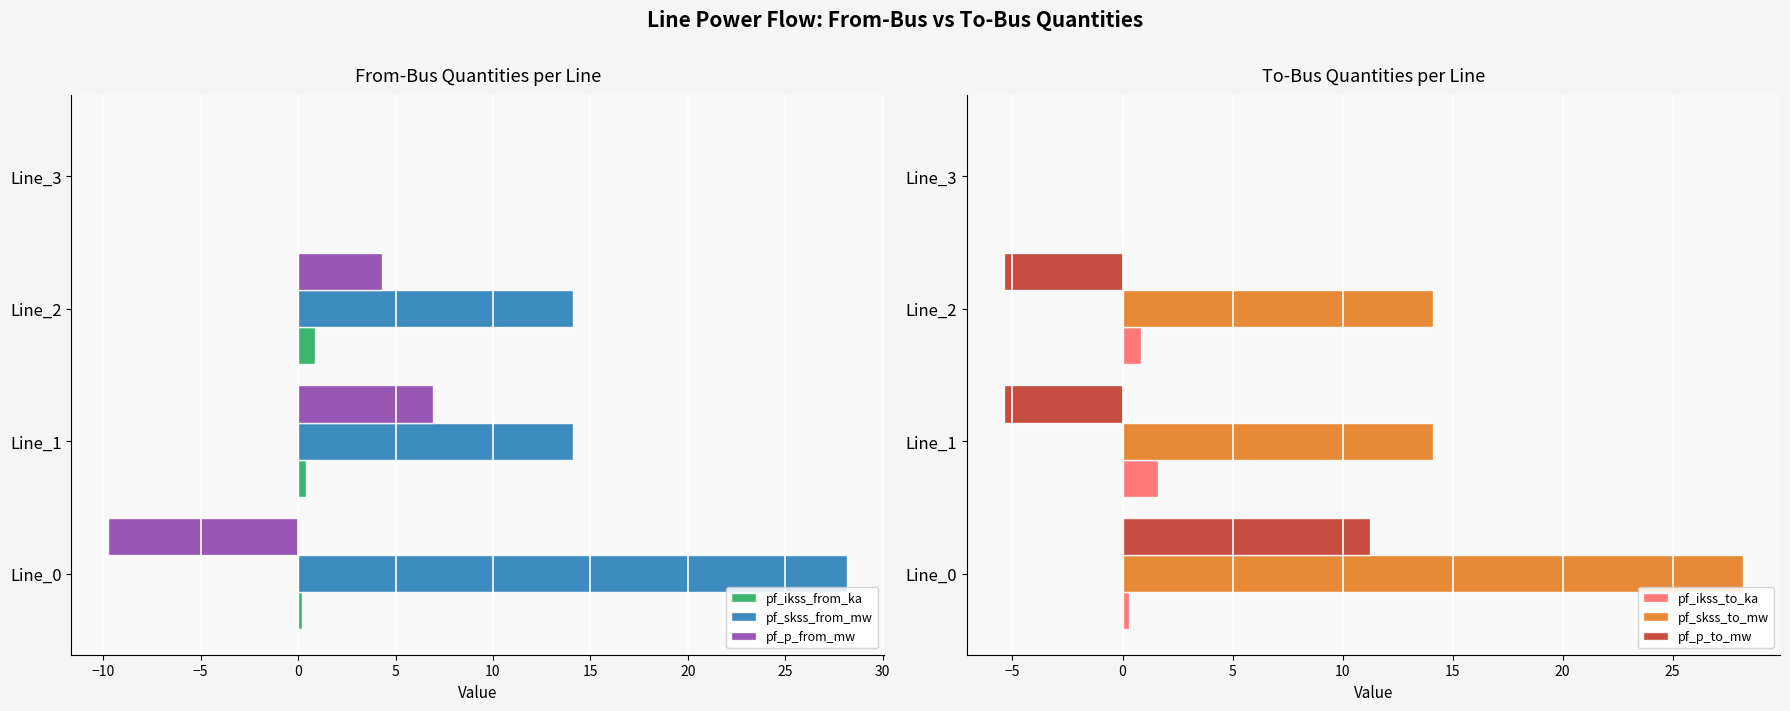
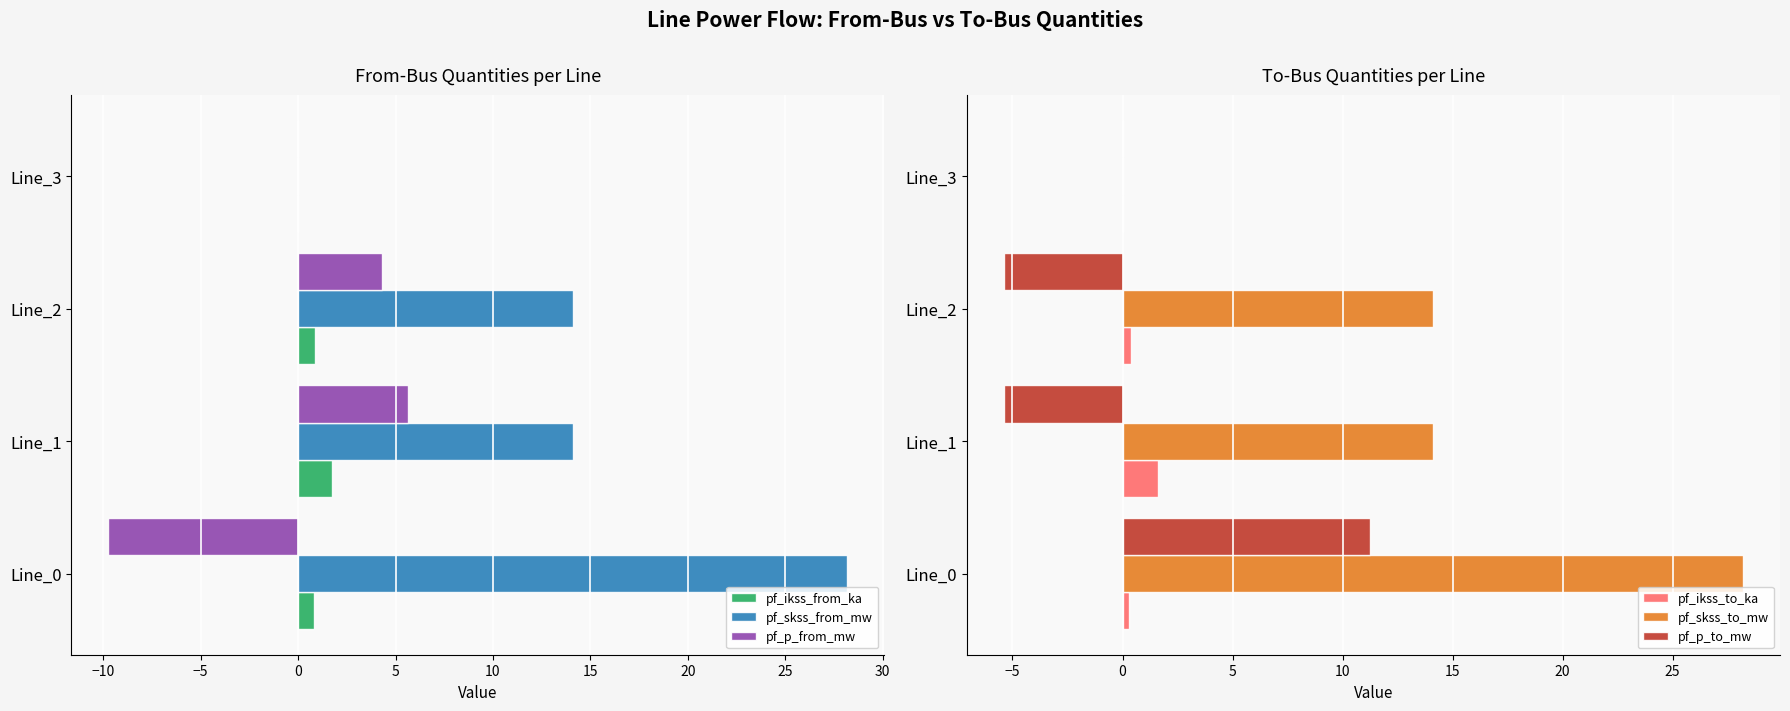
From-Bus Quantities per Line, pf_p_from_mw, Line_1: 6.9 -> 5.6
From-Bus Quantities per Line, pf_ikss_from_ka, Line_1: 0.4 -> 1.7
From-Bus Quantities per Line, pf_ikss_from_ka, Line_0: 0.2 -> 0.8
To-Bus Quantities per Line, pf_ikss_to_ka, Line_2: 0.8 -> 0.4
